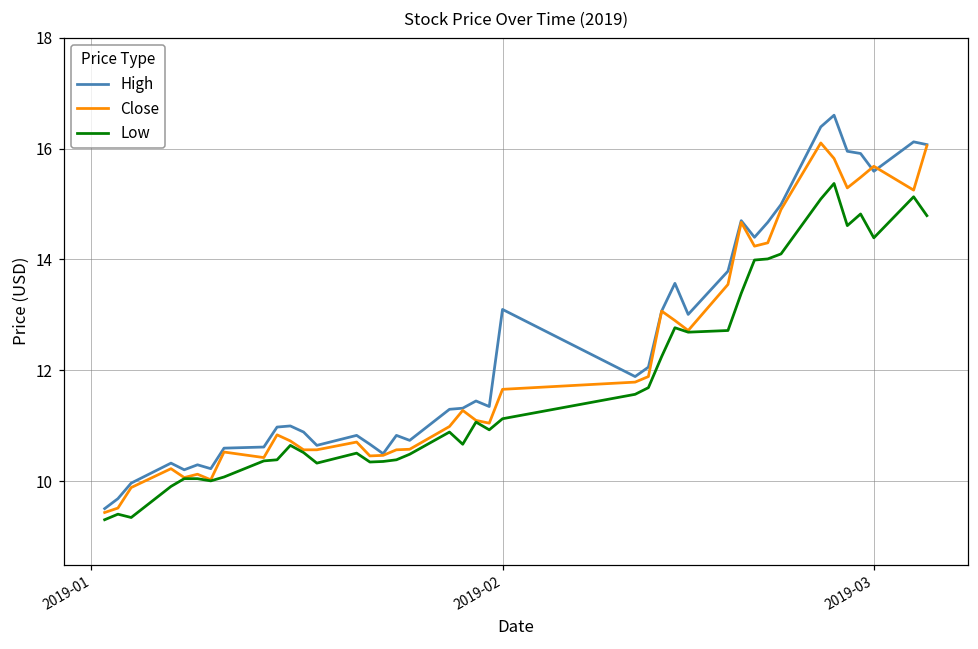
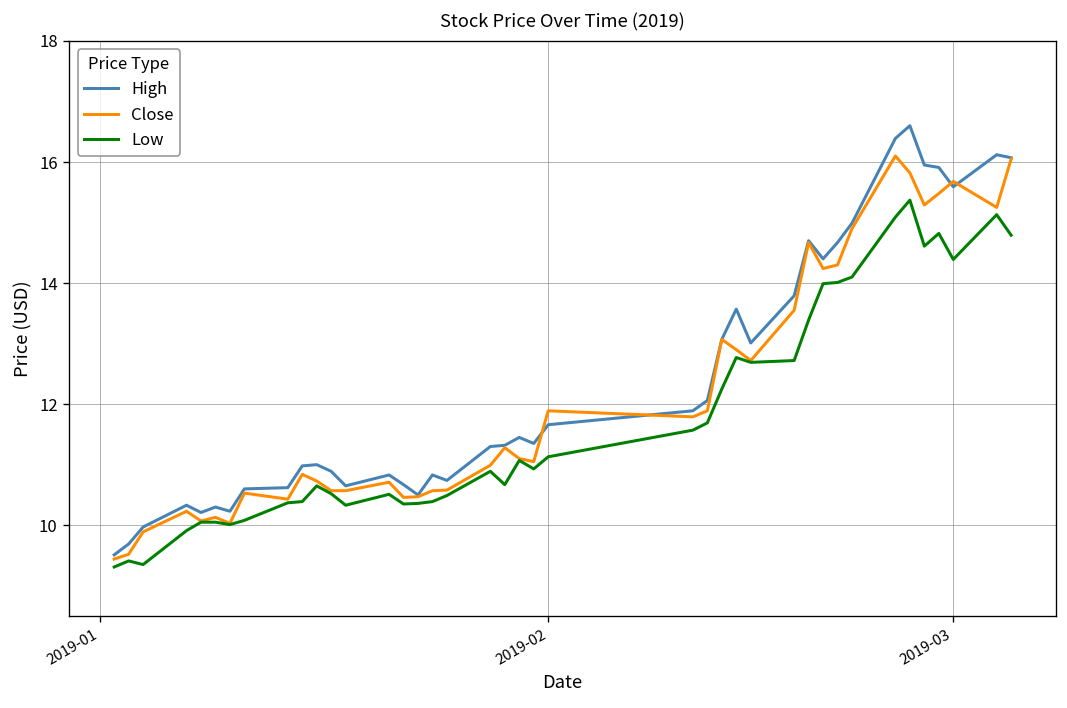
High, 2019-02: 13.1 -> 11.7
Close, 2019-02: 11.7 -> 11.9
